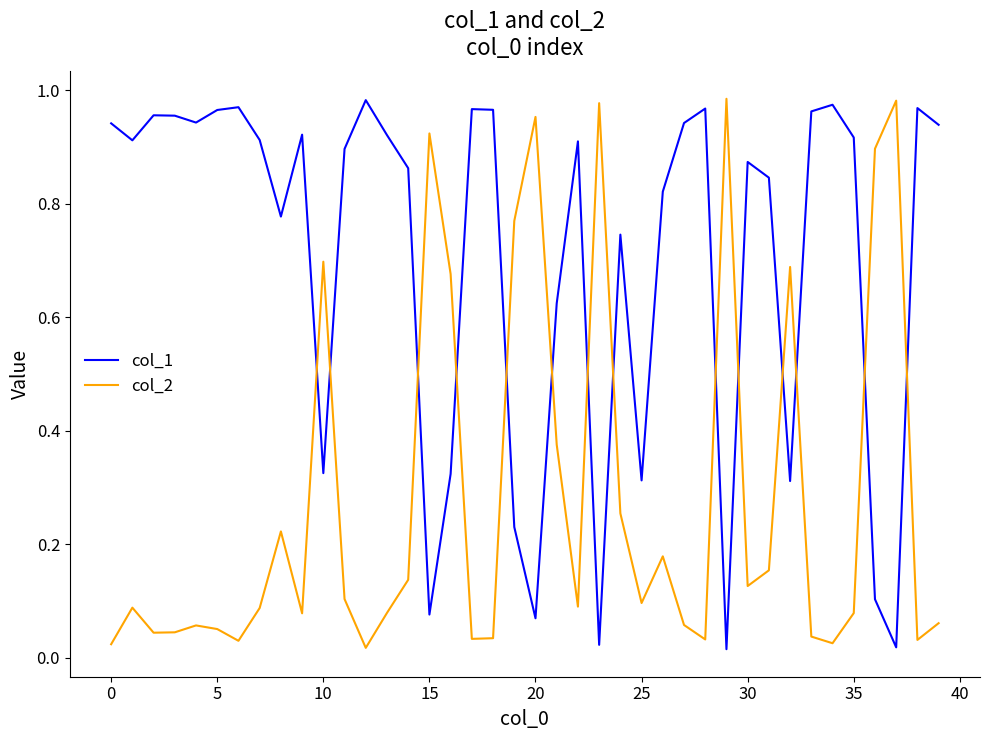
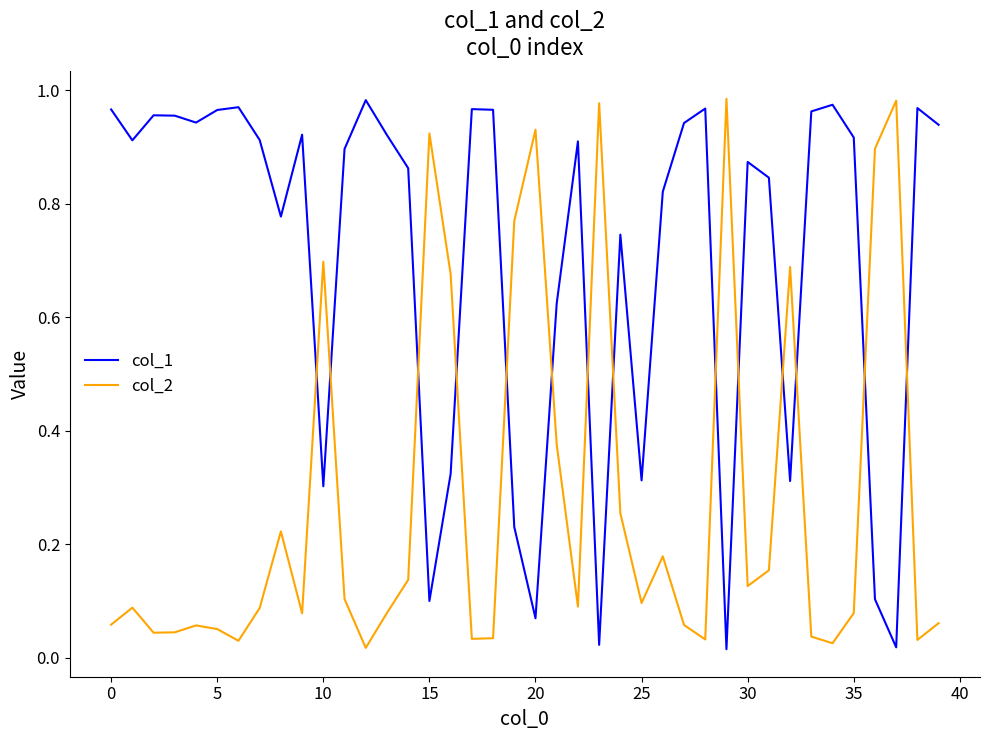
col_1, 0: 0.94 -> 0.97
col_2, 0: 0.02 -> 0.06
col_1, 10: 0.33 -> 0.30
col_1, 15: 0.08 -> 0.10
col_2, 20: 0.95 -> 0.93
